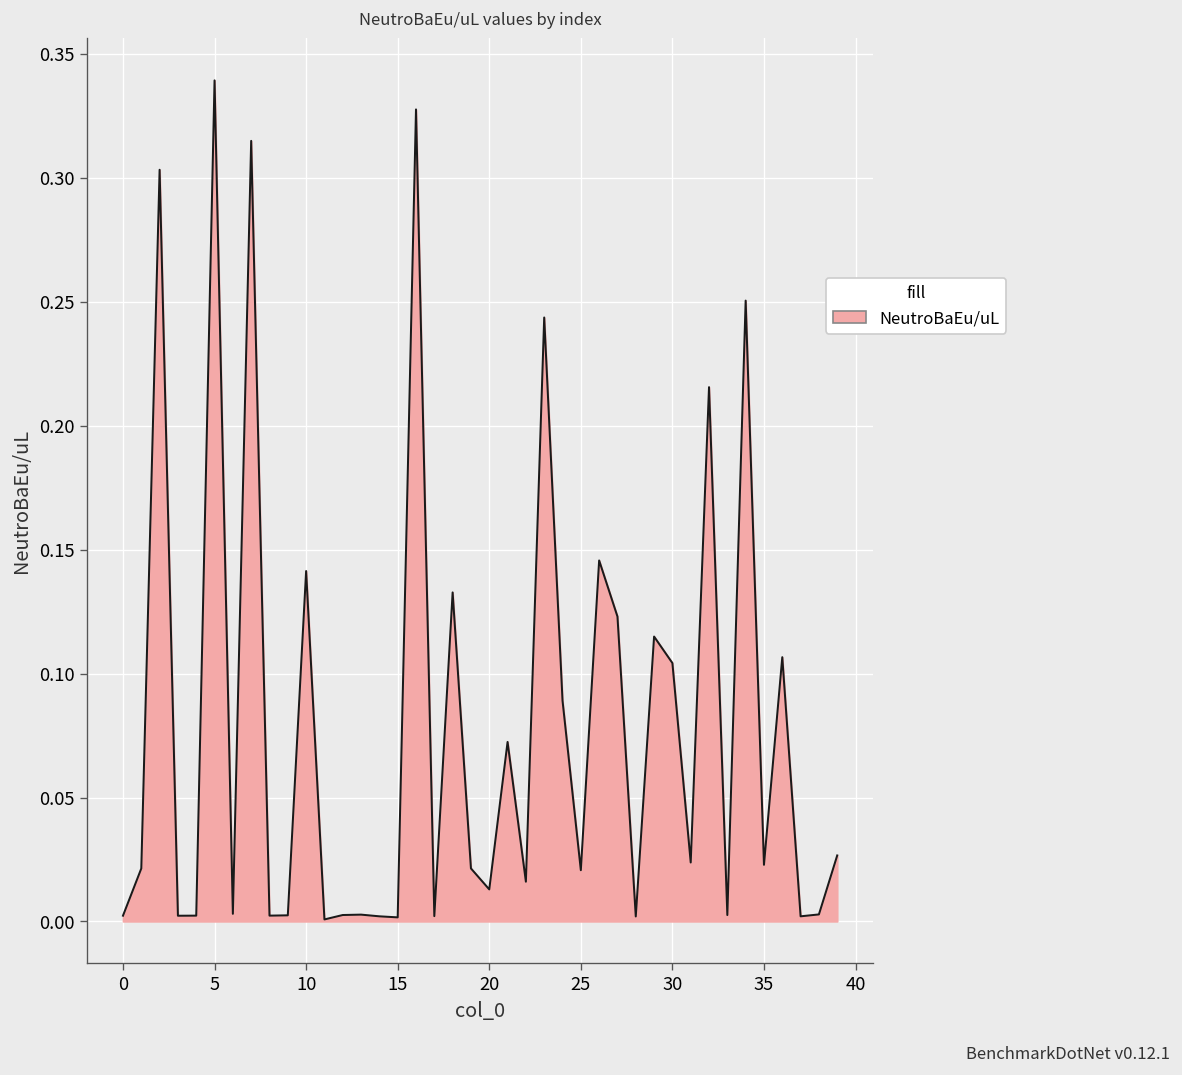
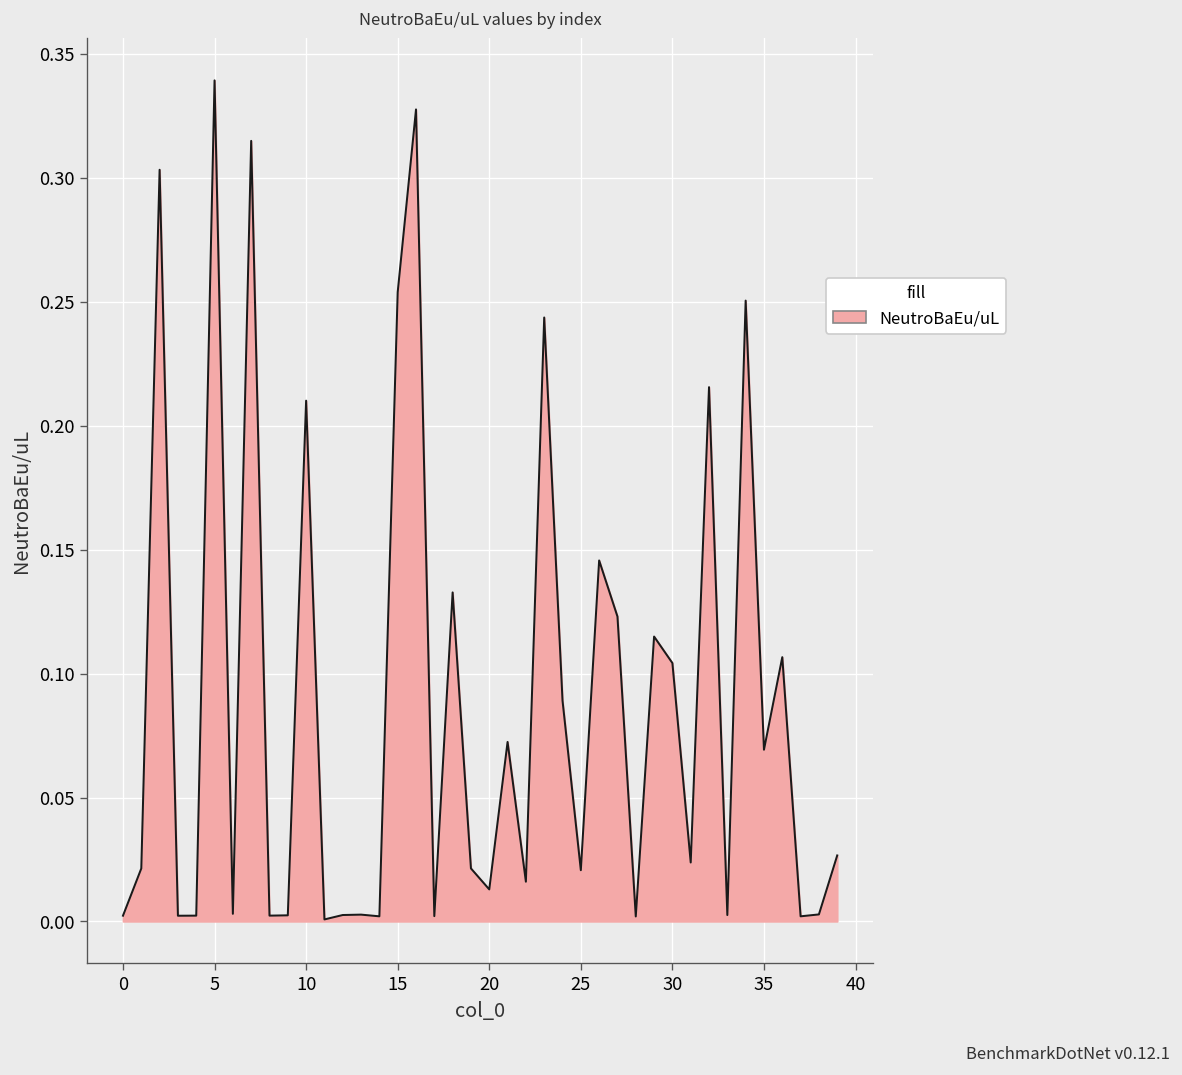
10: 0.141 -> 0.210
15: 0.002 -> 0.254
35: 0.023 -> 0.069
